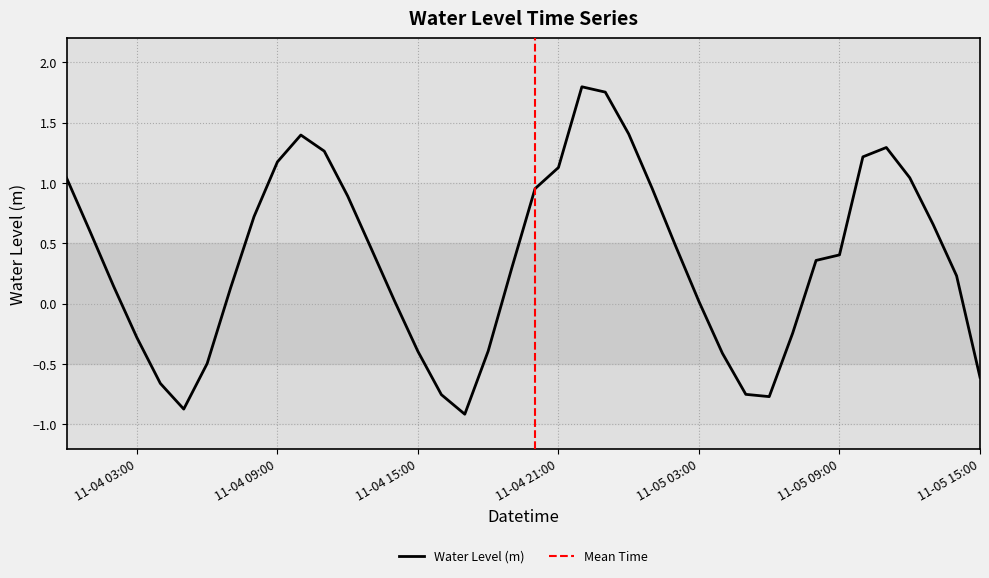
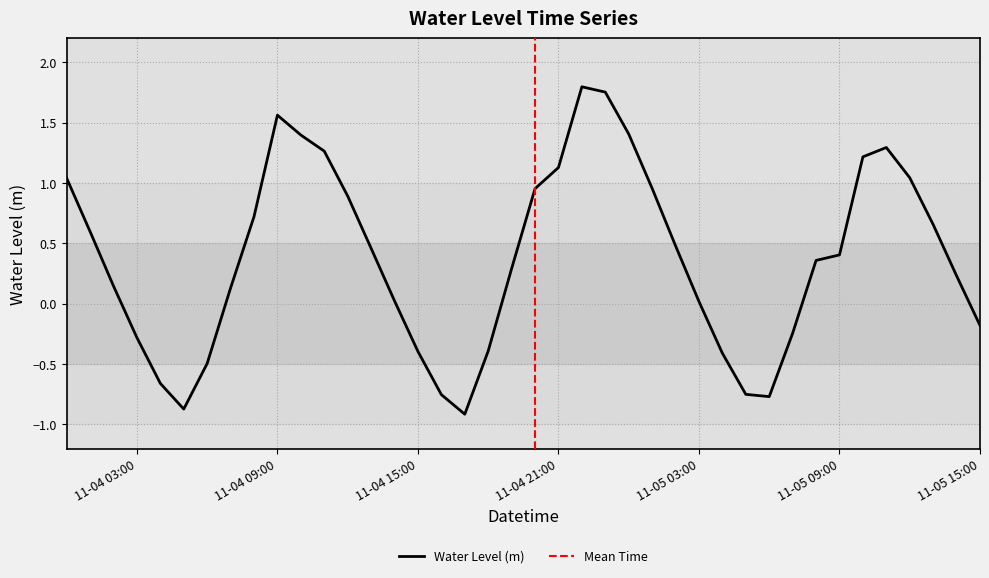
11-04 09:00: 1.18 -> 1.56
11-05 15:00: -0.61 -> -0.18
